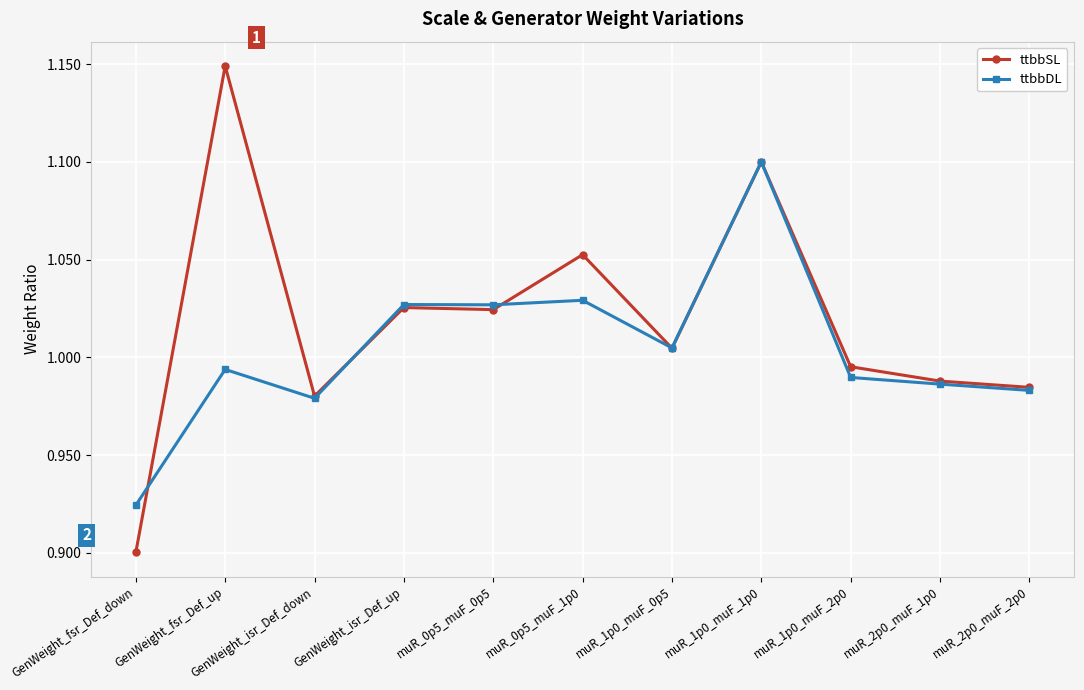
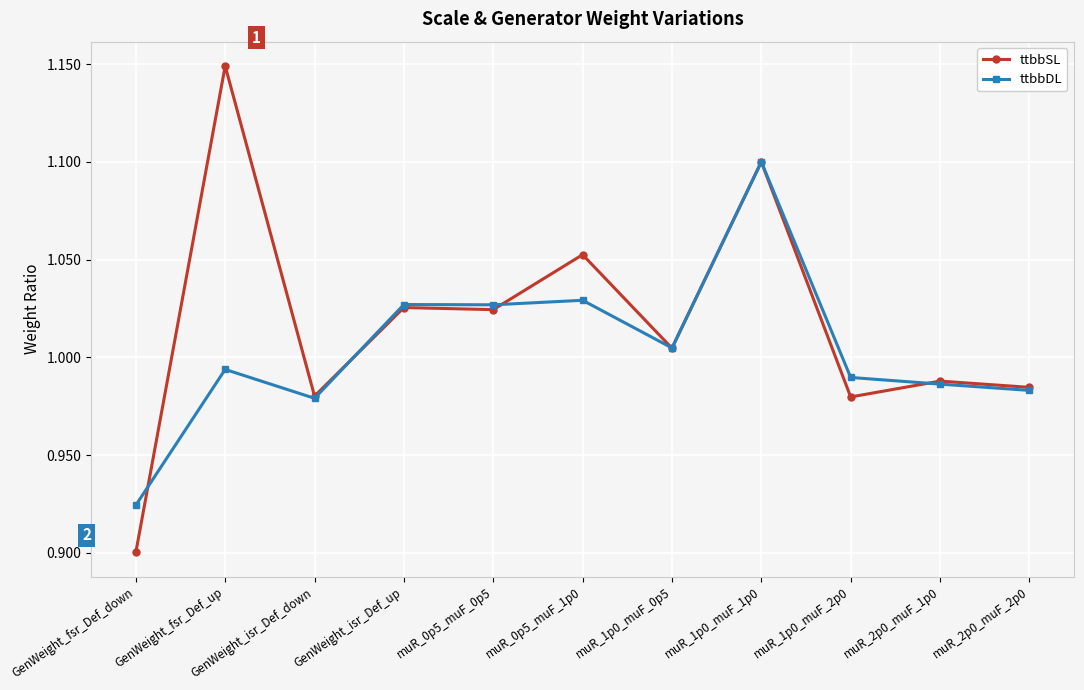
ttbbSL, muR_1p0_muF_2p0: 0.995 -> 0.980
